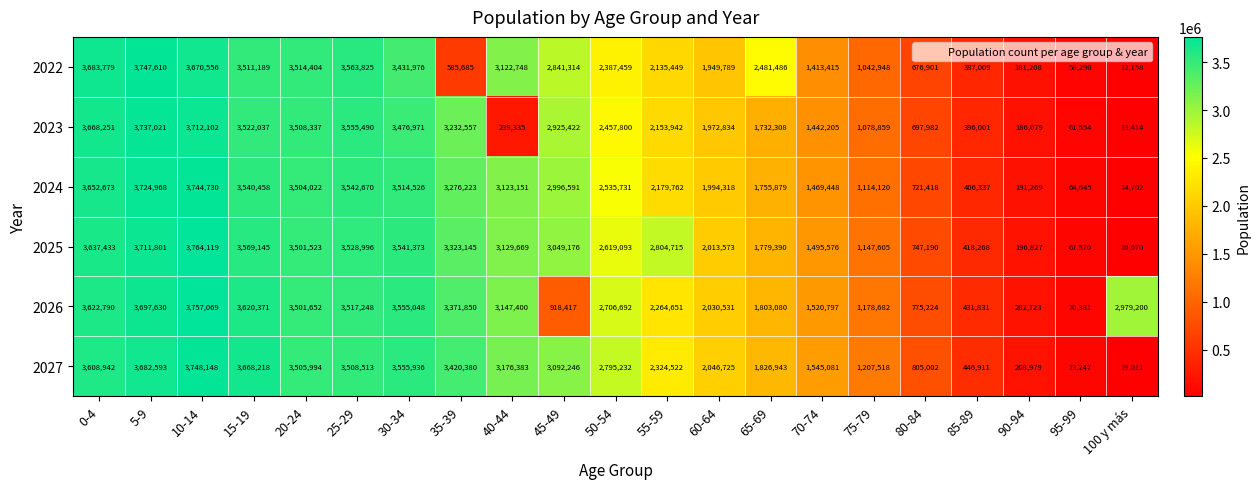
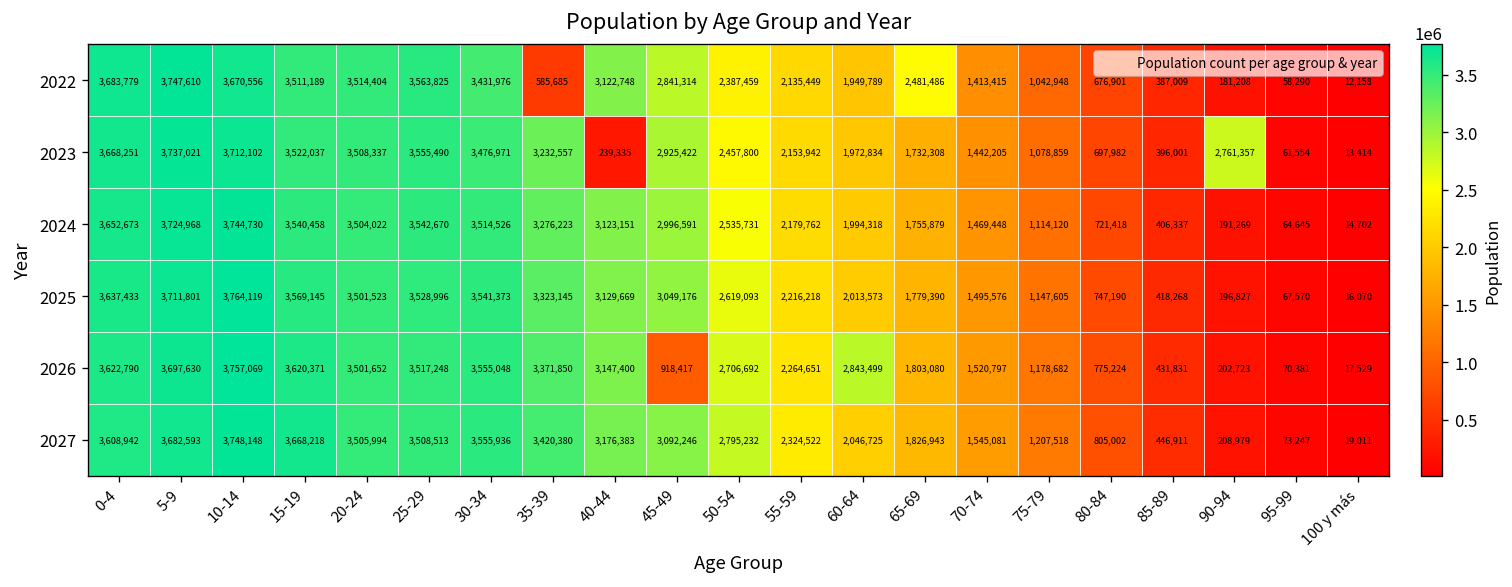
2023, 90-94: 186,079 -> 2,761,357
2025, 55-59: 2,804,715 -> 2,216,218
2026, 60-64: 2,030,531 -> 2,843,499
2026, 100 y más: 2,979,200 -> 17,529
